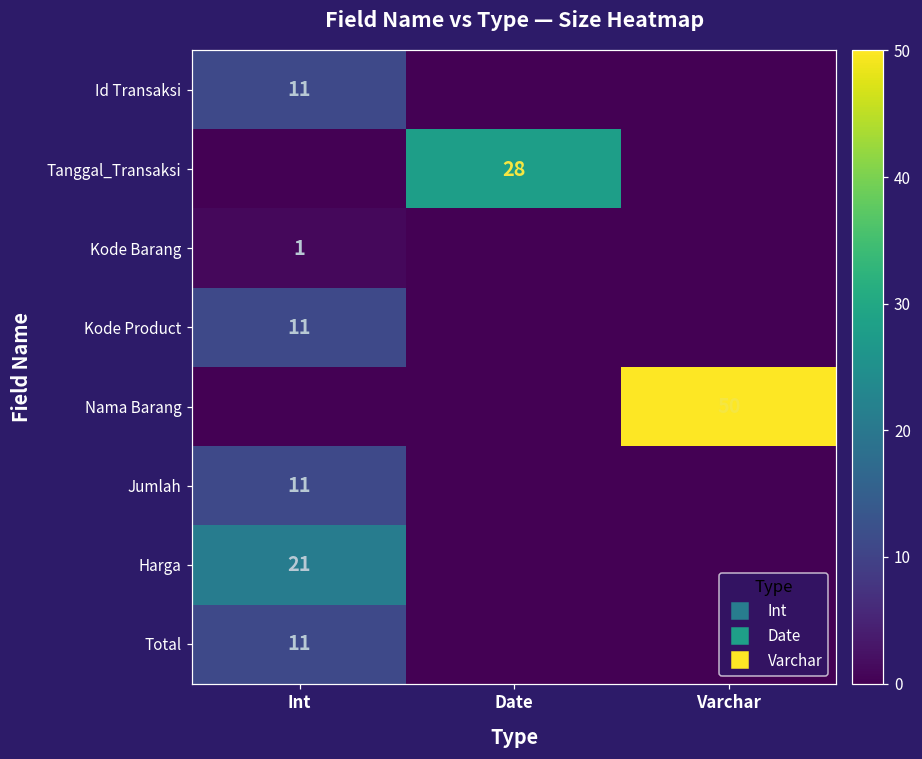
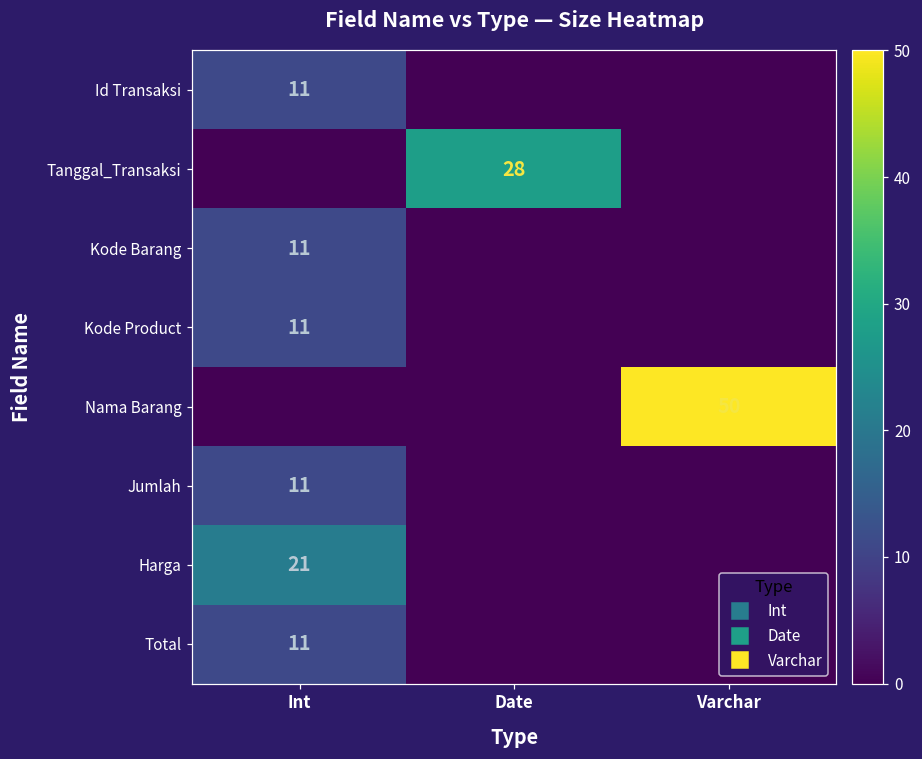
Kode Barang, Int: 1 -> 11
